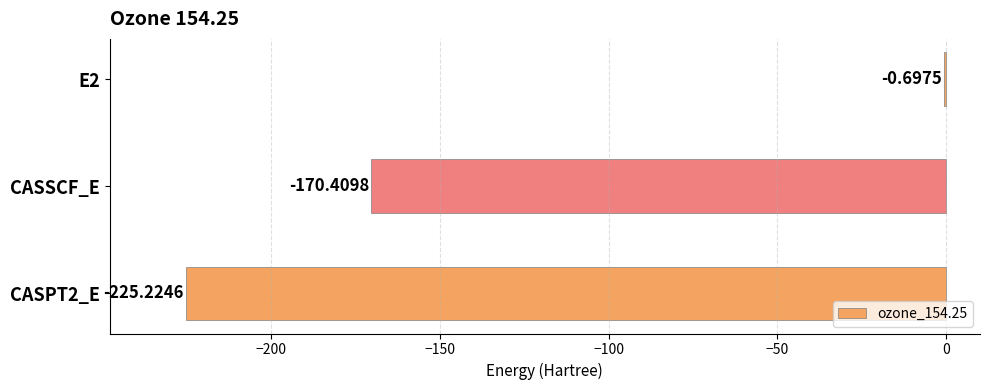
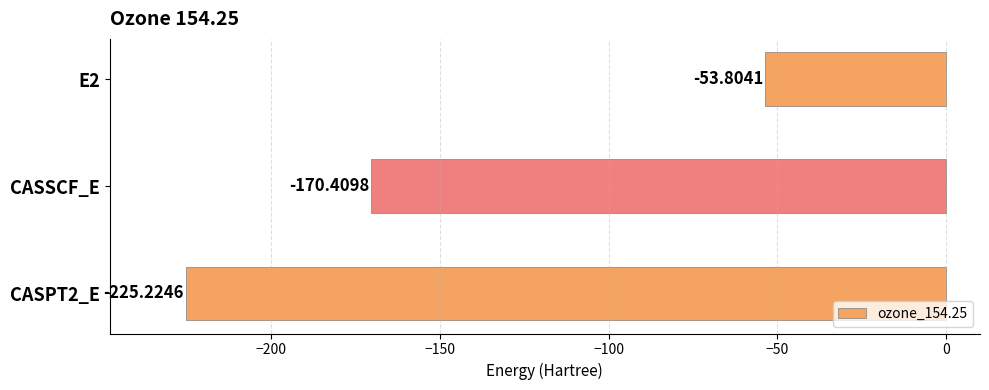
E2: -0.6975 -> -53.8041
